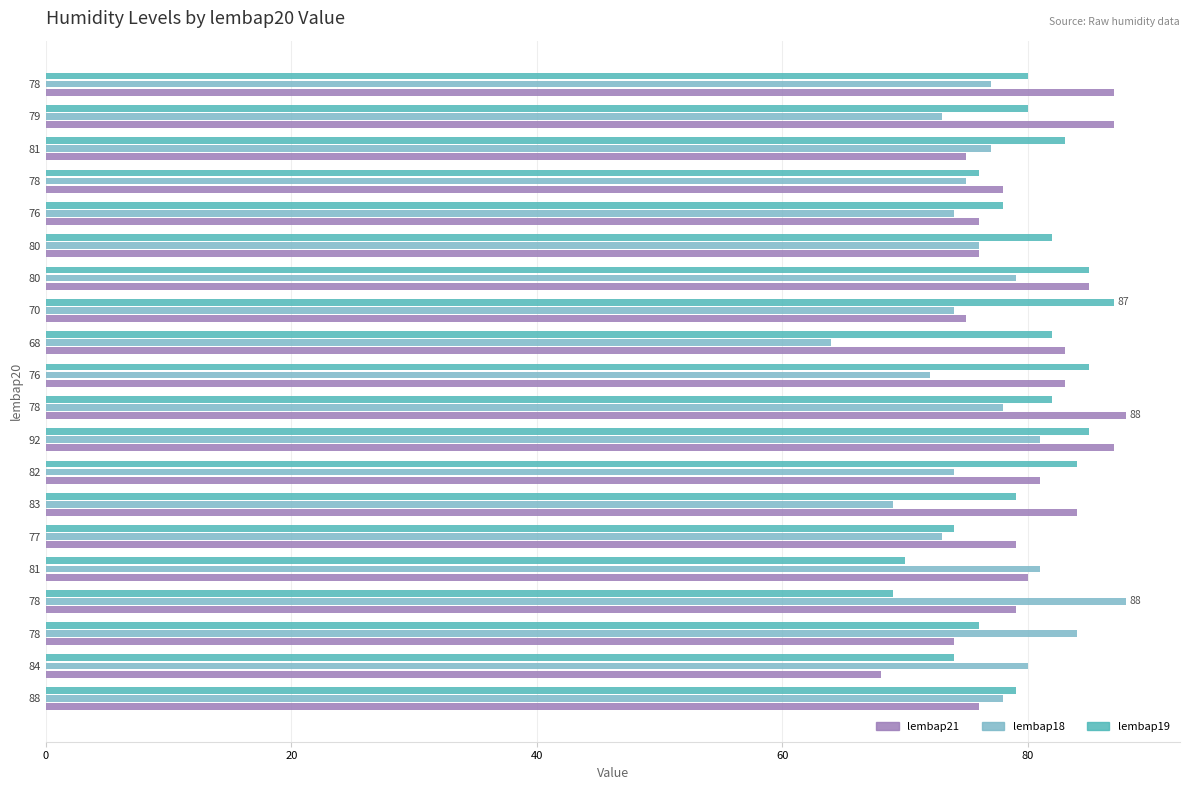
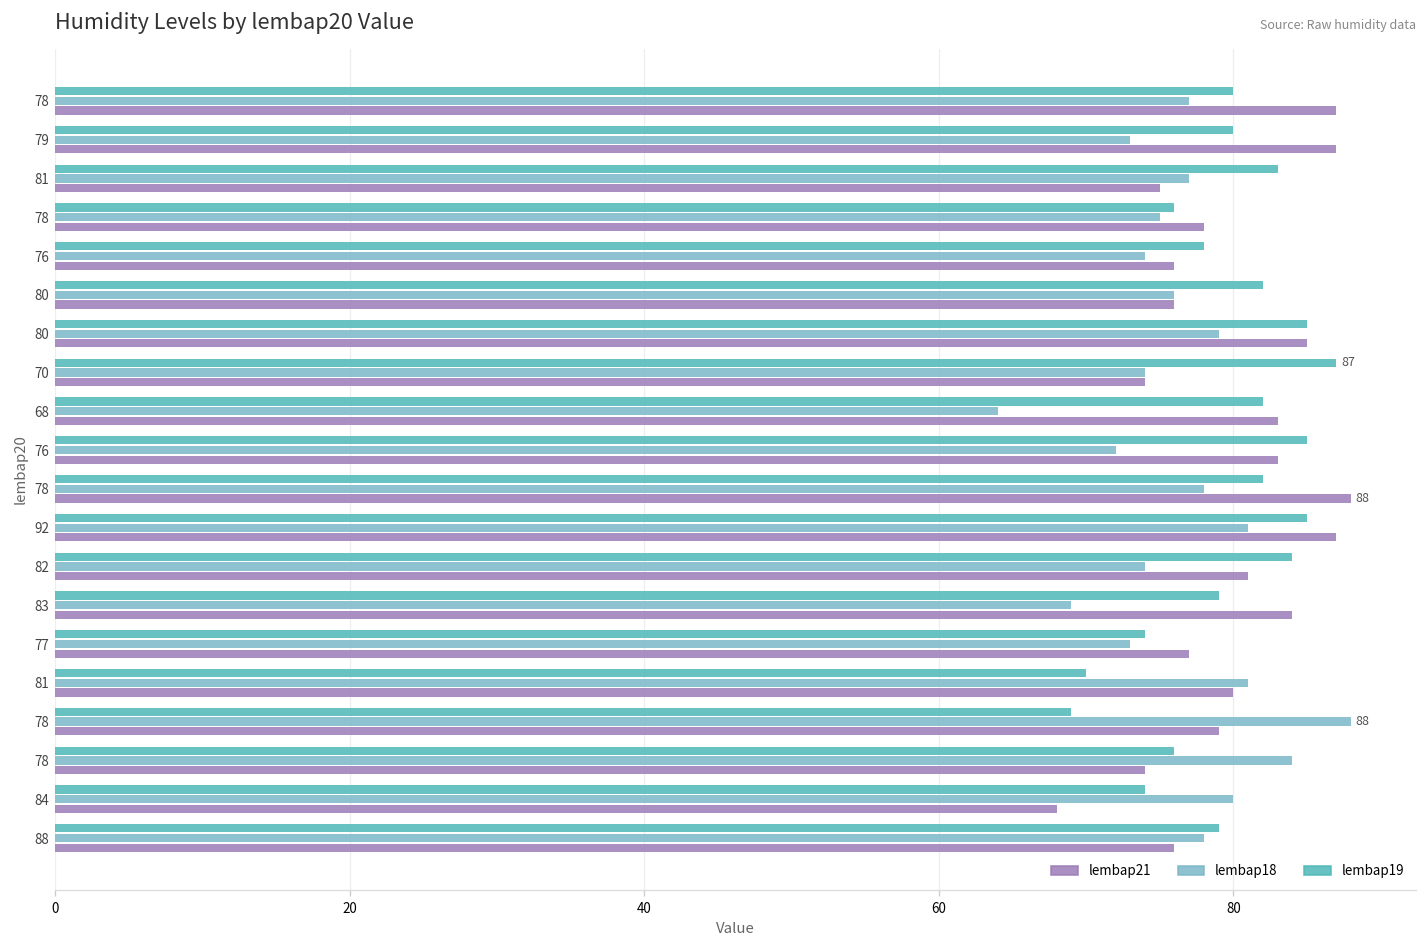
lembap21, 70: 75 -> 74
lembap21, 77: 79 -> 77
